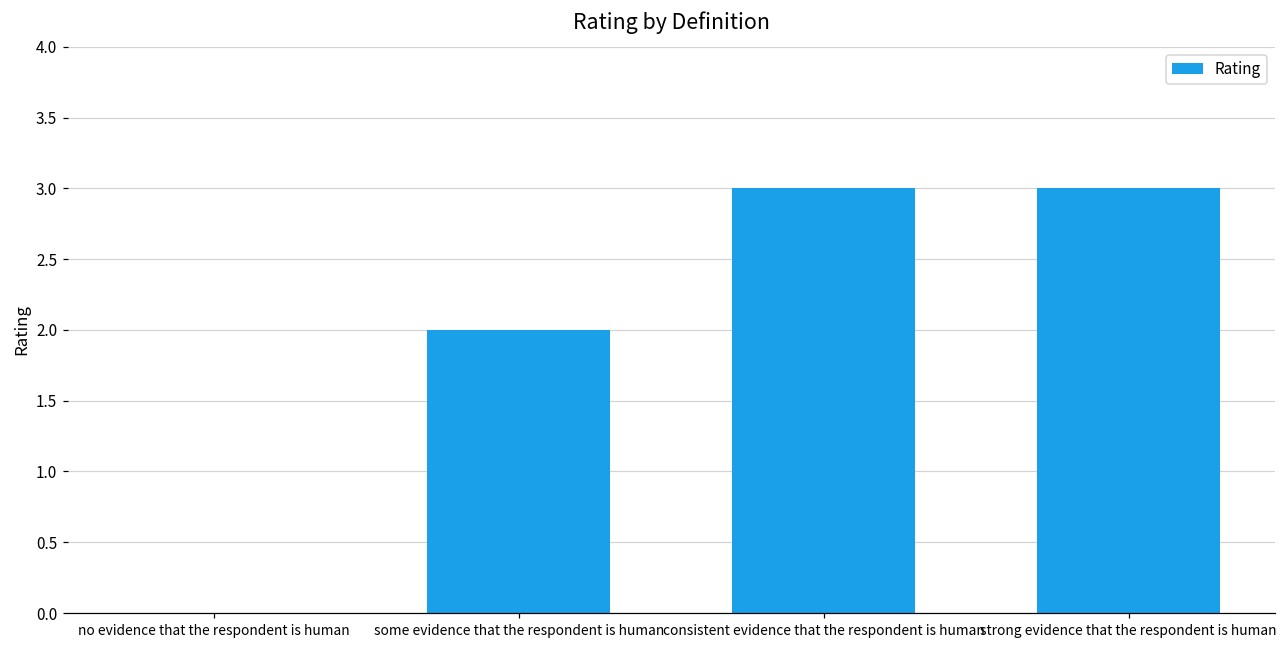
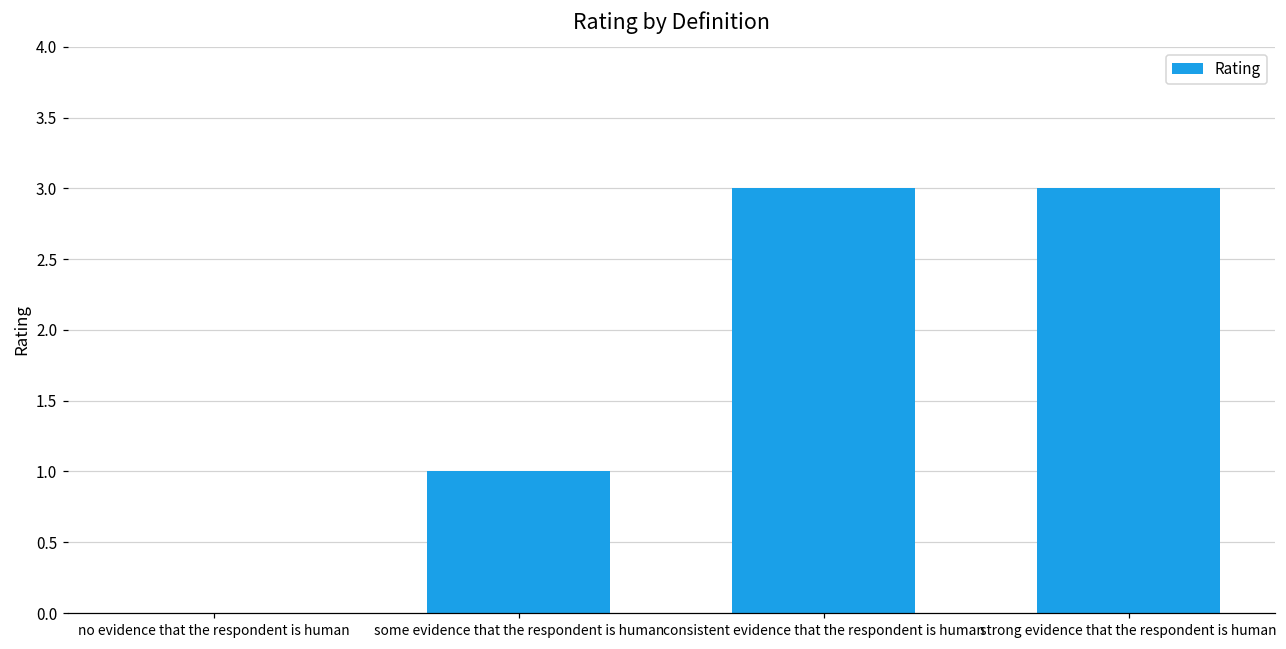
some evidence that the respondent is human: 2 -> 1
